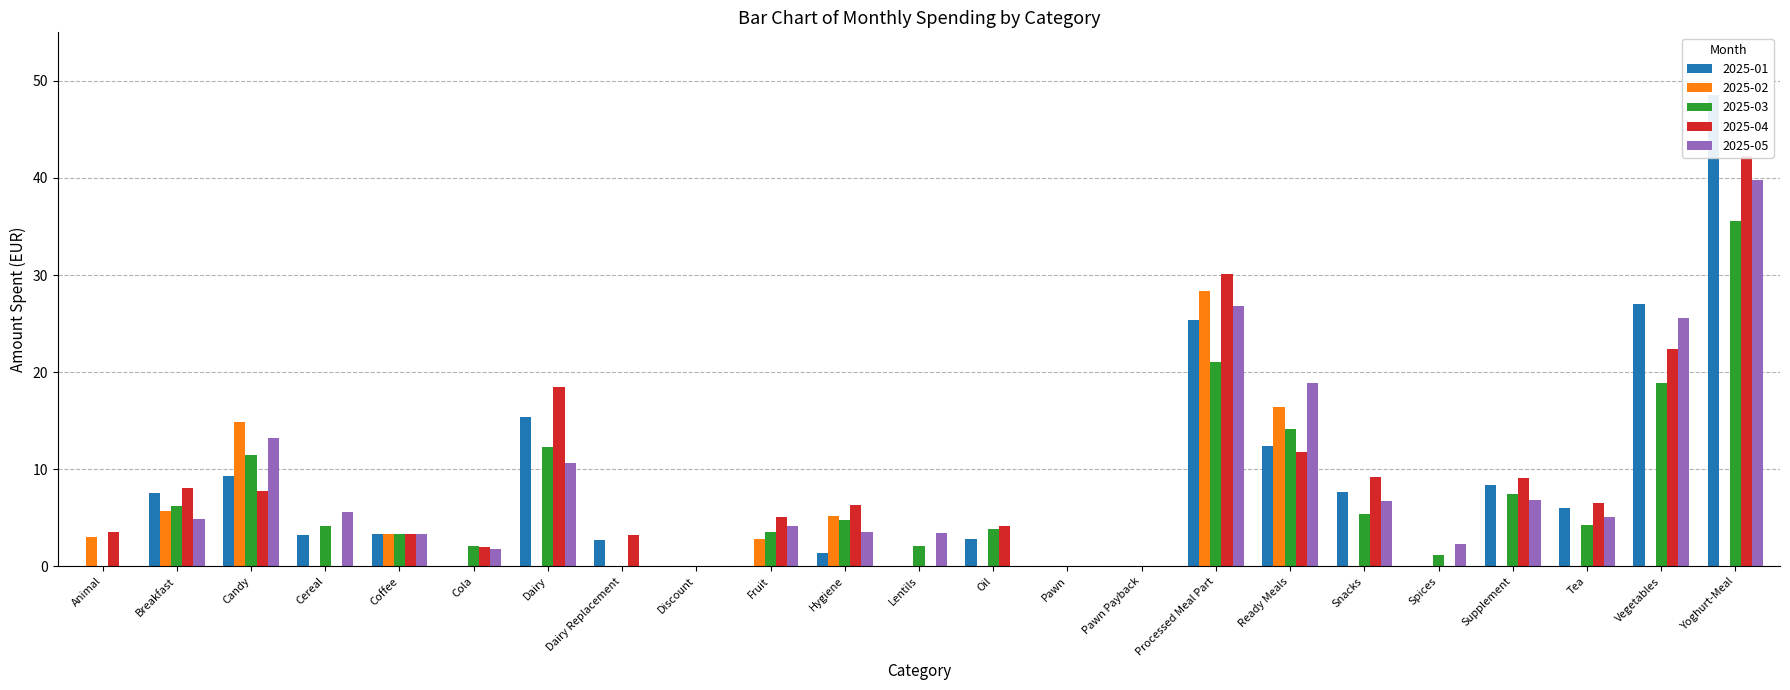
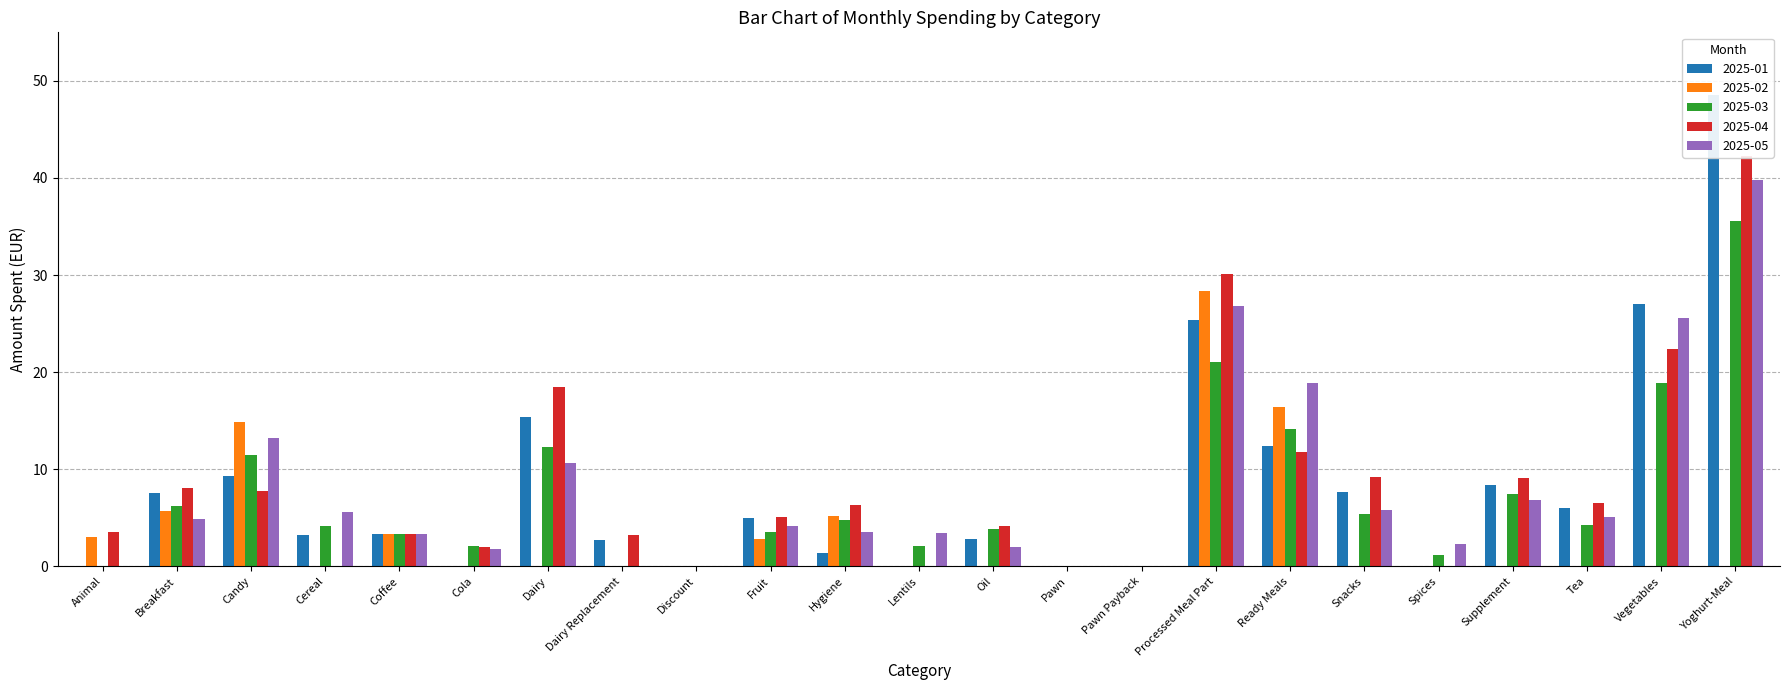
2025-01, Fruit: 0 -> 5
2025-05, Oil: 0 -> 2
2025-05, Snacks: 7 -> 6
